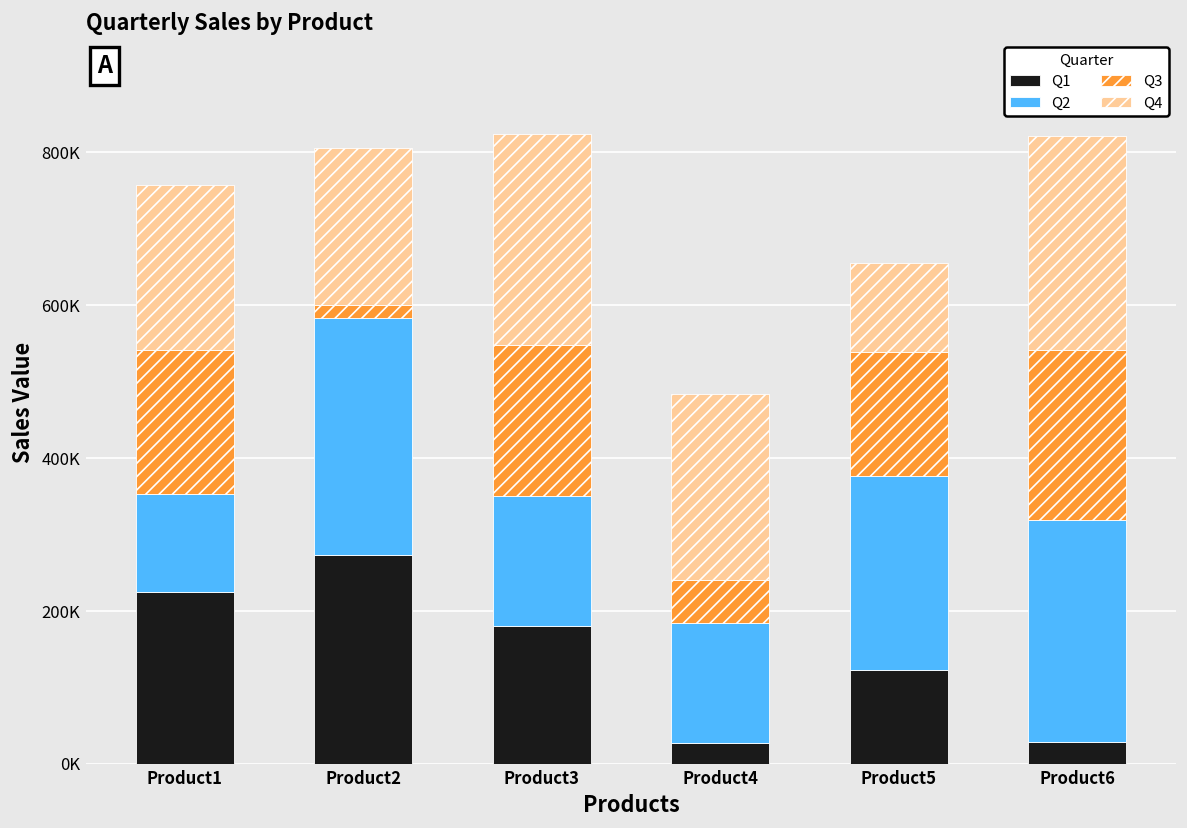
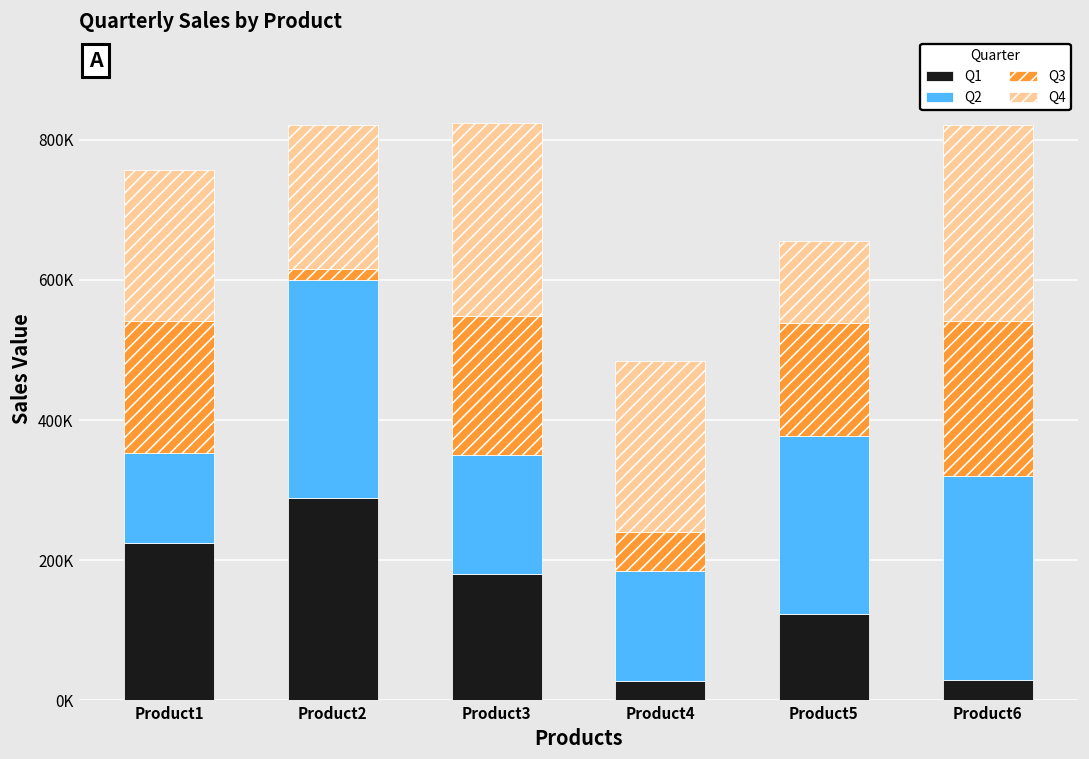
Q1, Product2: 270000 -> 290000
